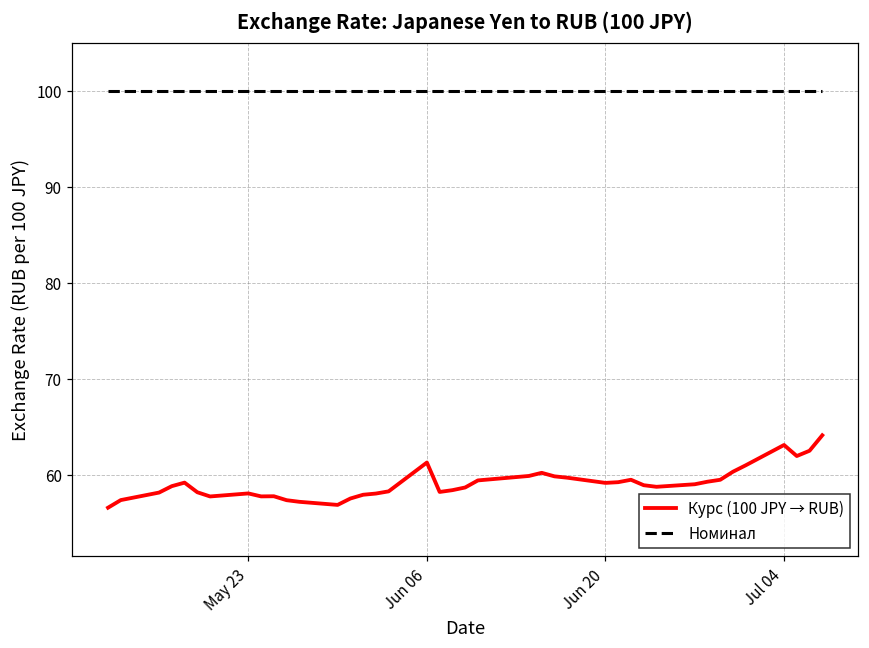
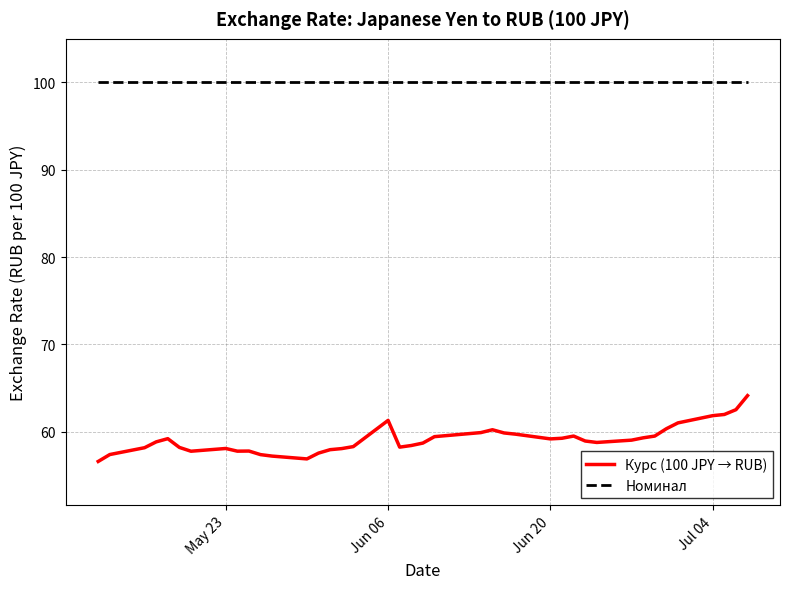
Курс (100 JPY → RUB), Jul 04: 63 -> 62
